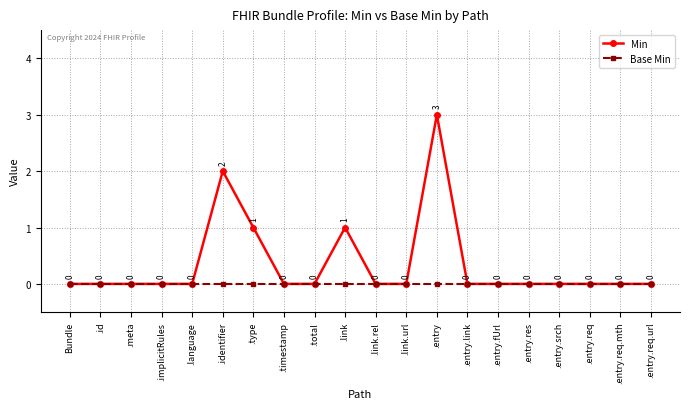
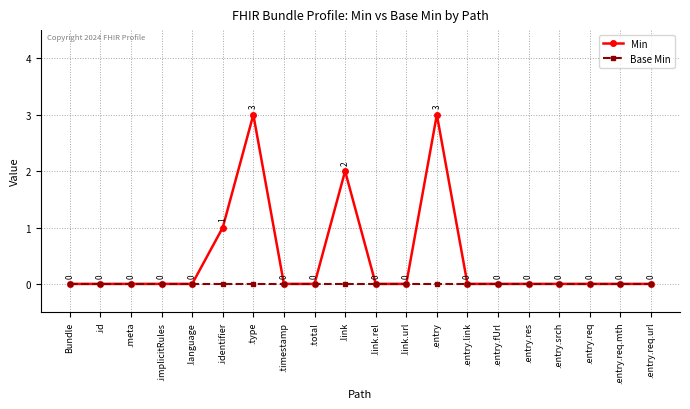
Min, .identifier: 2 -> 1
Min, .type: 1 -> 3
Min, .link: 1 -> 2
